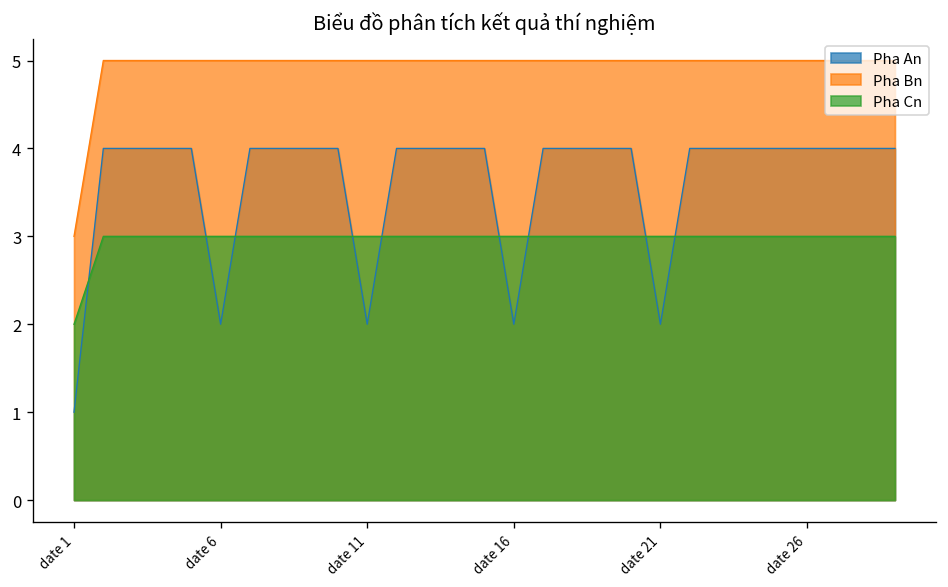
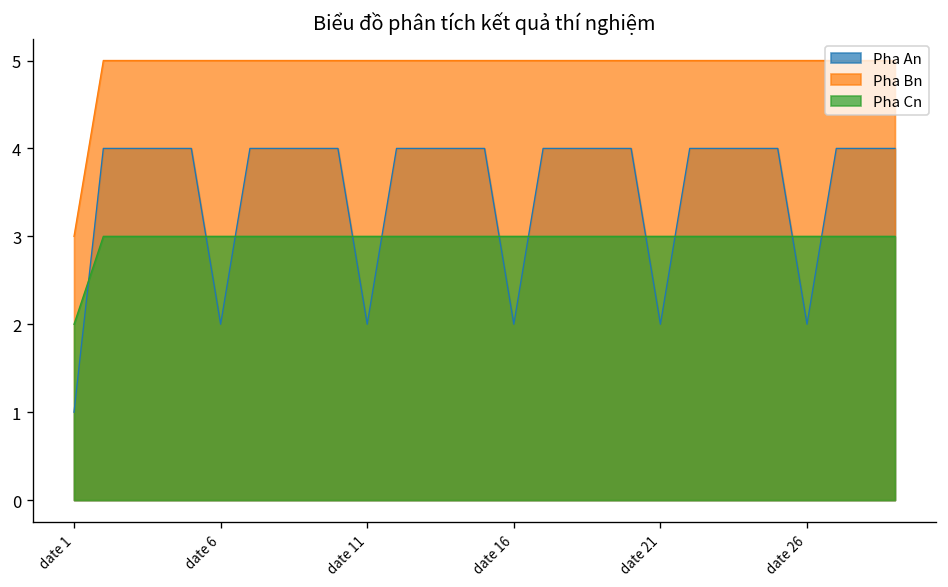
Pha An, date 26: 4 -> 2
